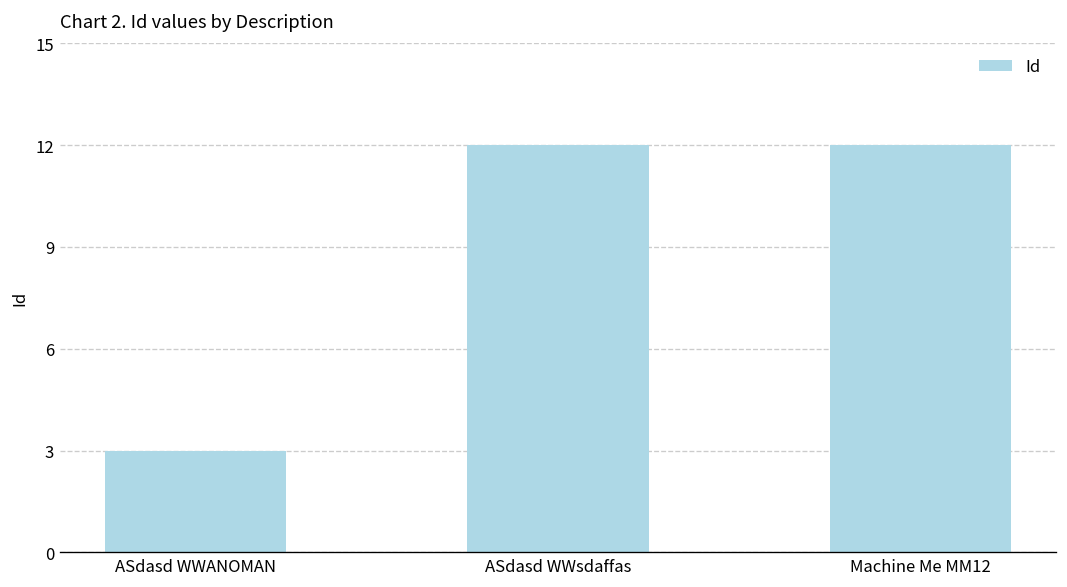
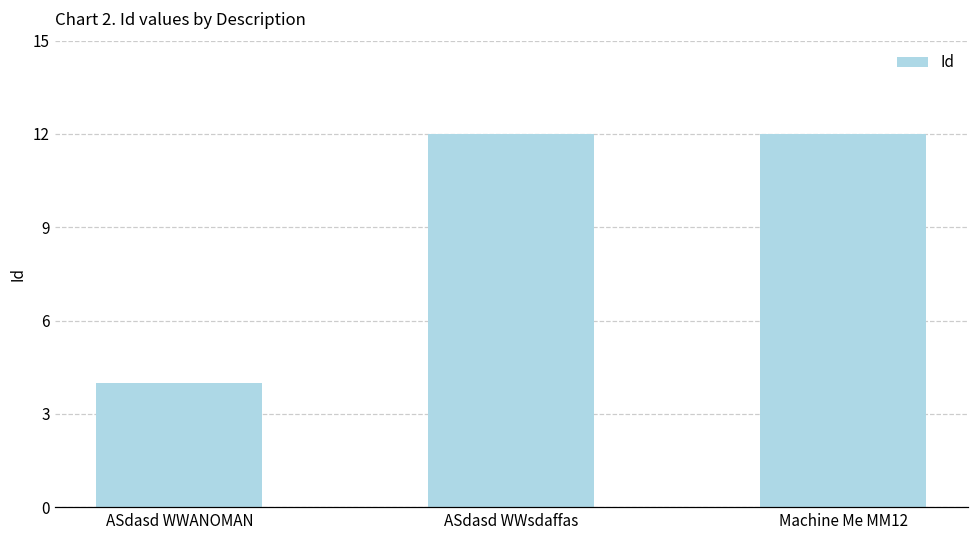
ASdasd WWANOMAN: 3 -> 4
